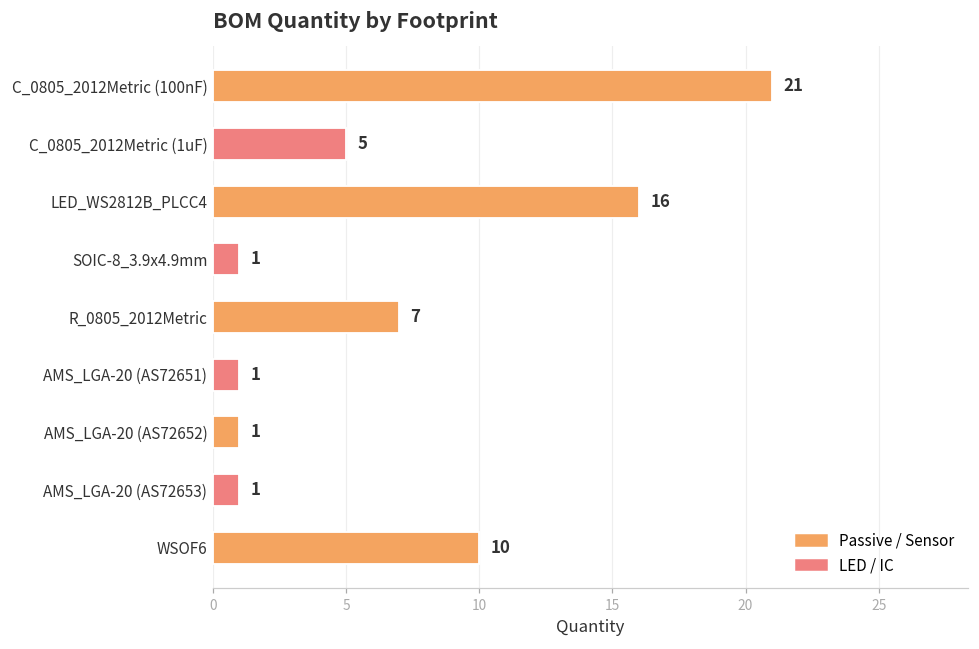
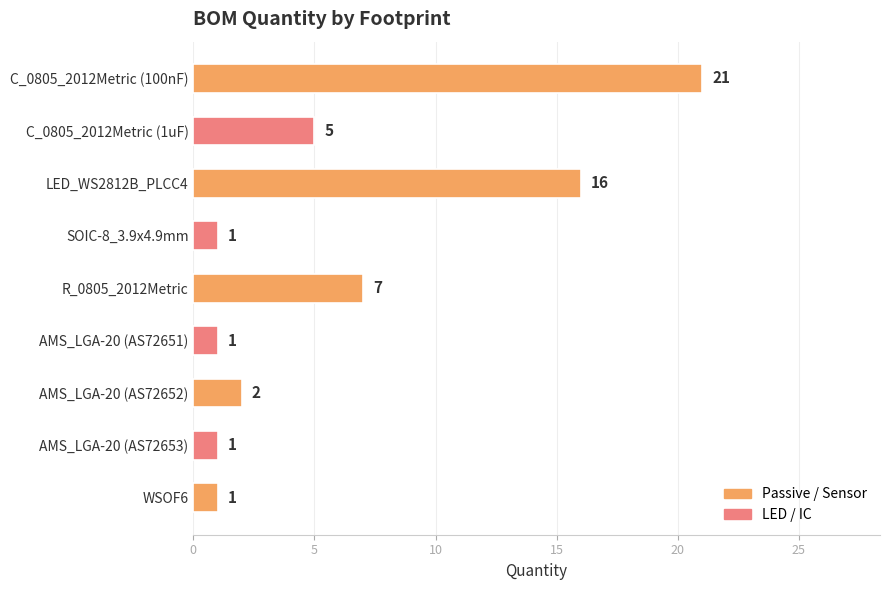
AMS_LGA-20 (AS72652): 1 -> 2
WSOF6: 10 -> 1
